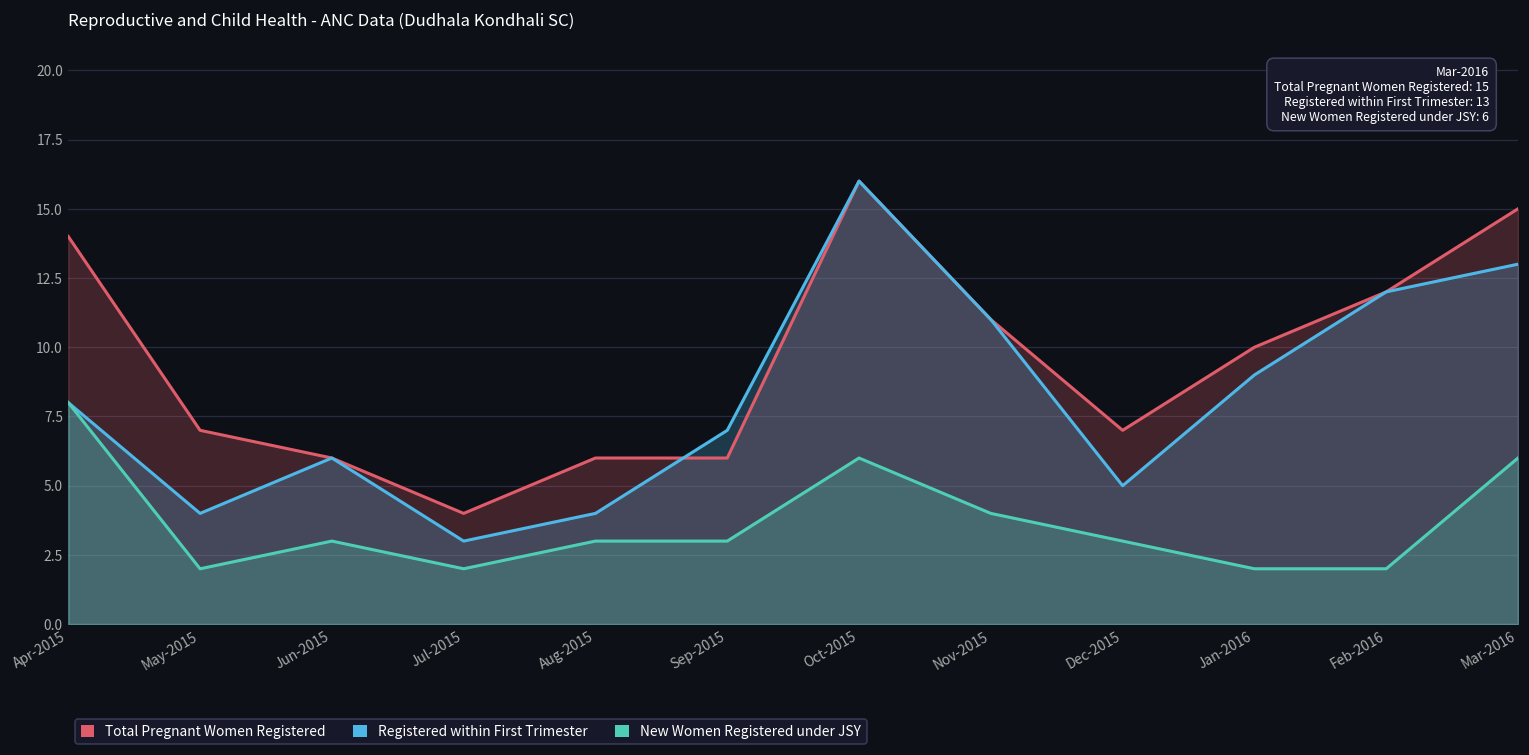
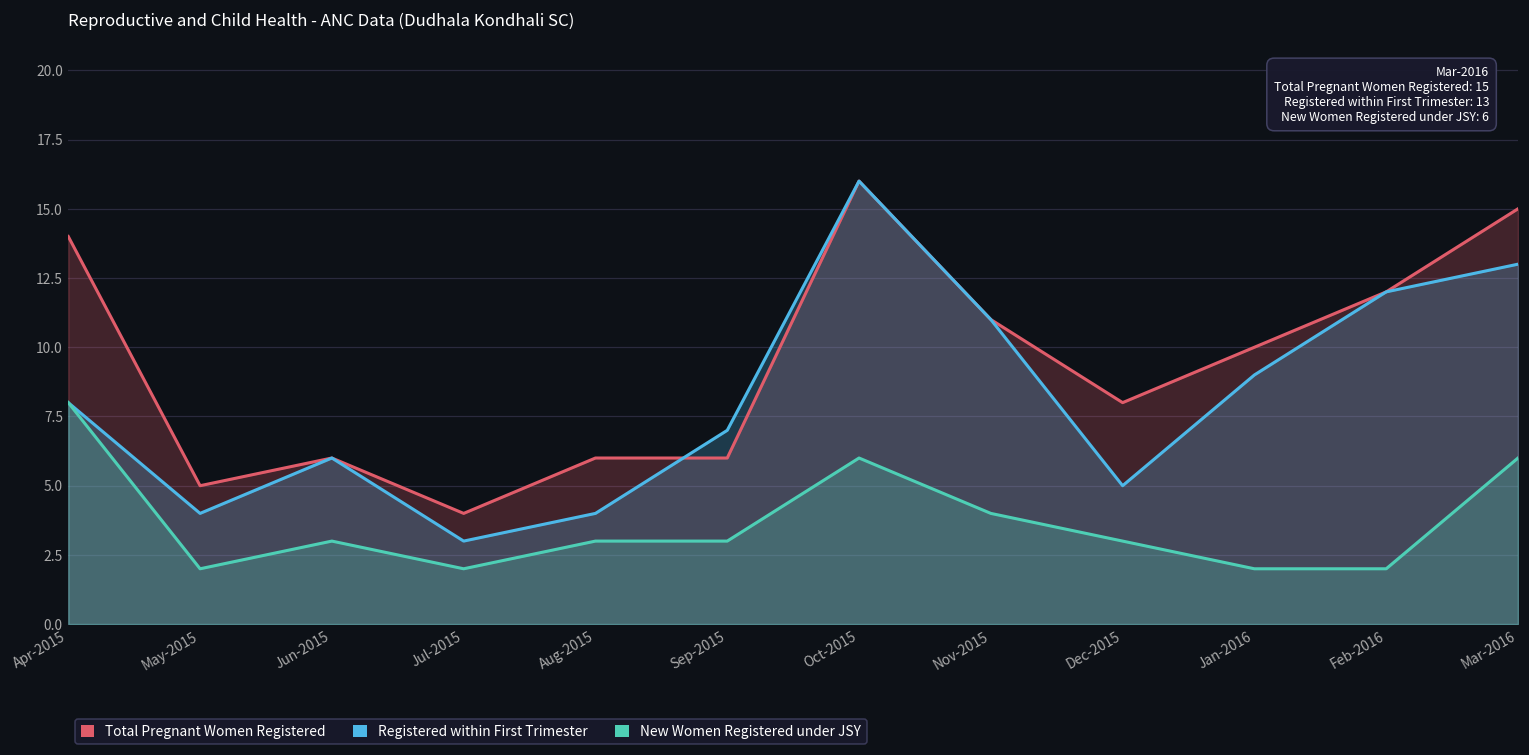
Total Pregnant Women Registered, May-2015: 7 -> 5
Total Pregnant Women Registered, Dec-2015: 7 -> 8
